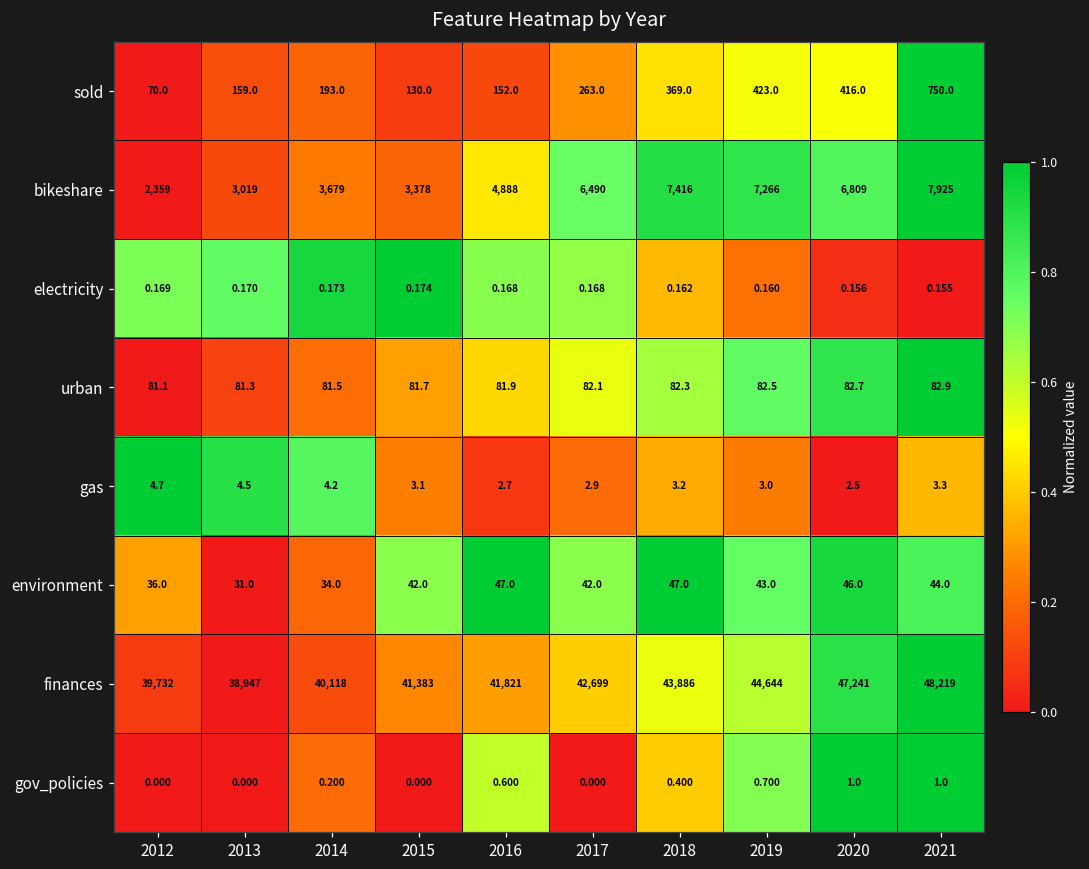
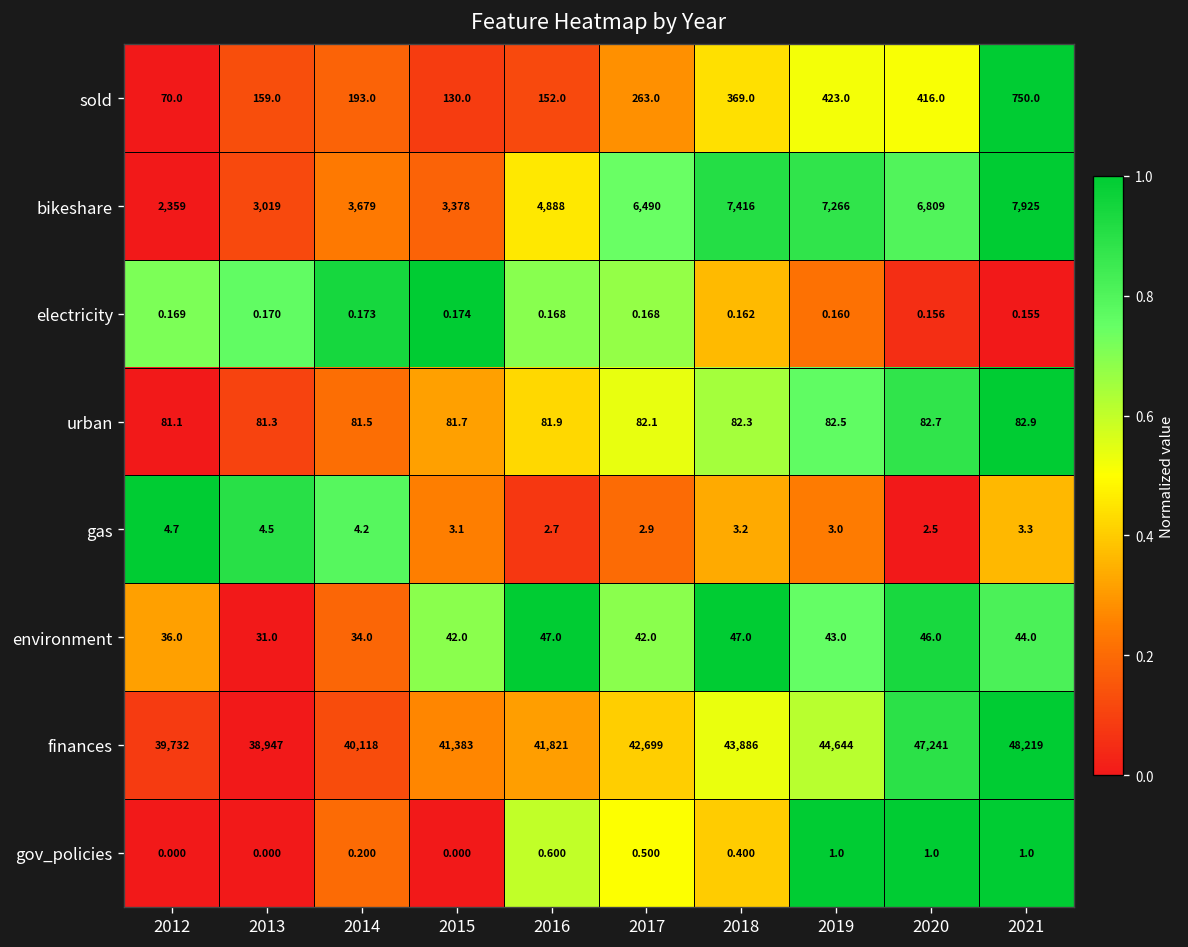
gov_policies, 2017: 0.000 -> 0.500
gov_policies, 2019: 0.700 -> 1.0
